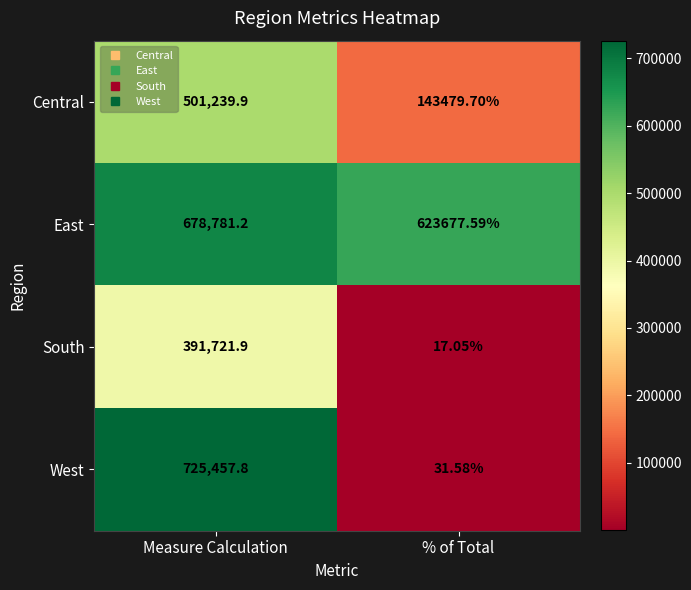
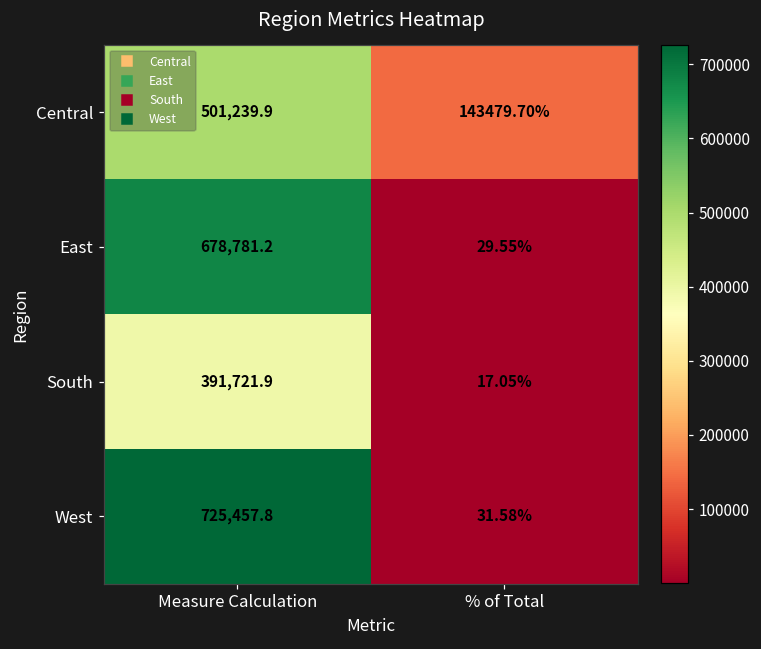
East, % of Total: 623677.59% -> 29.55%
